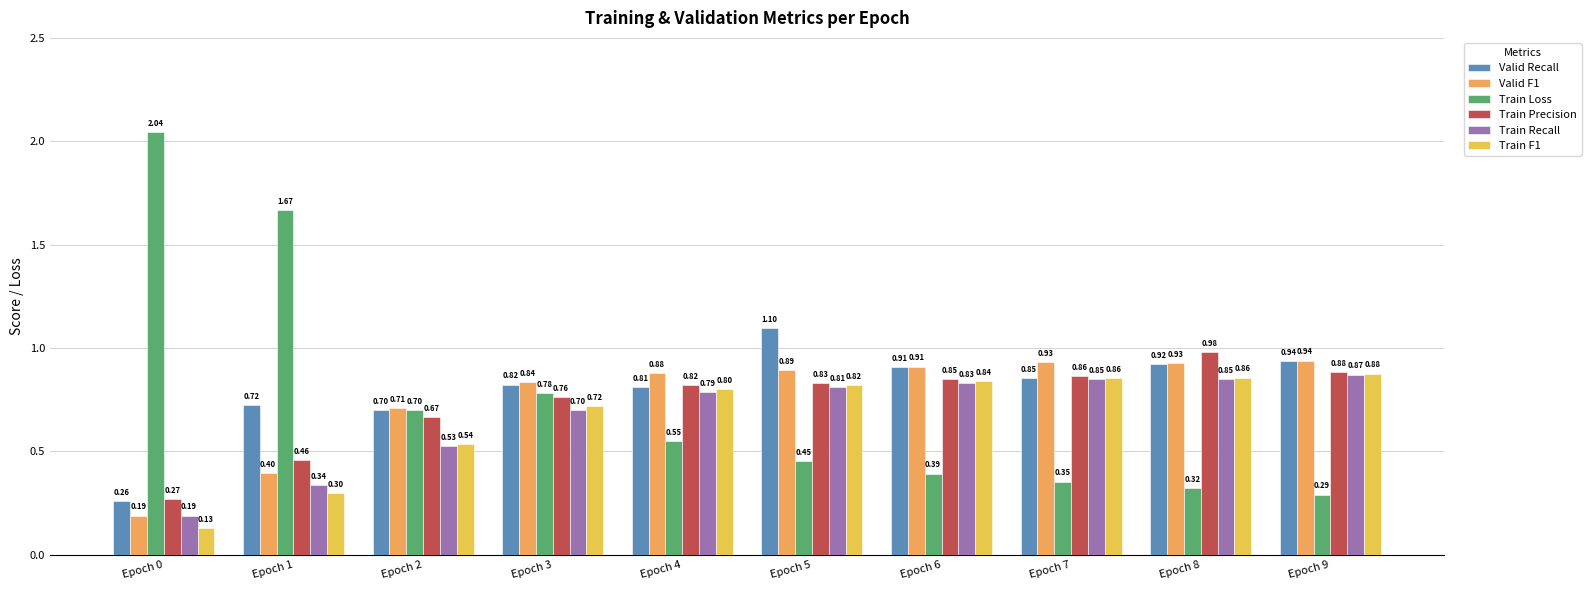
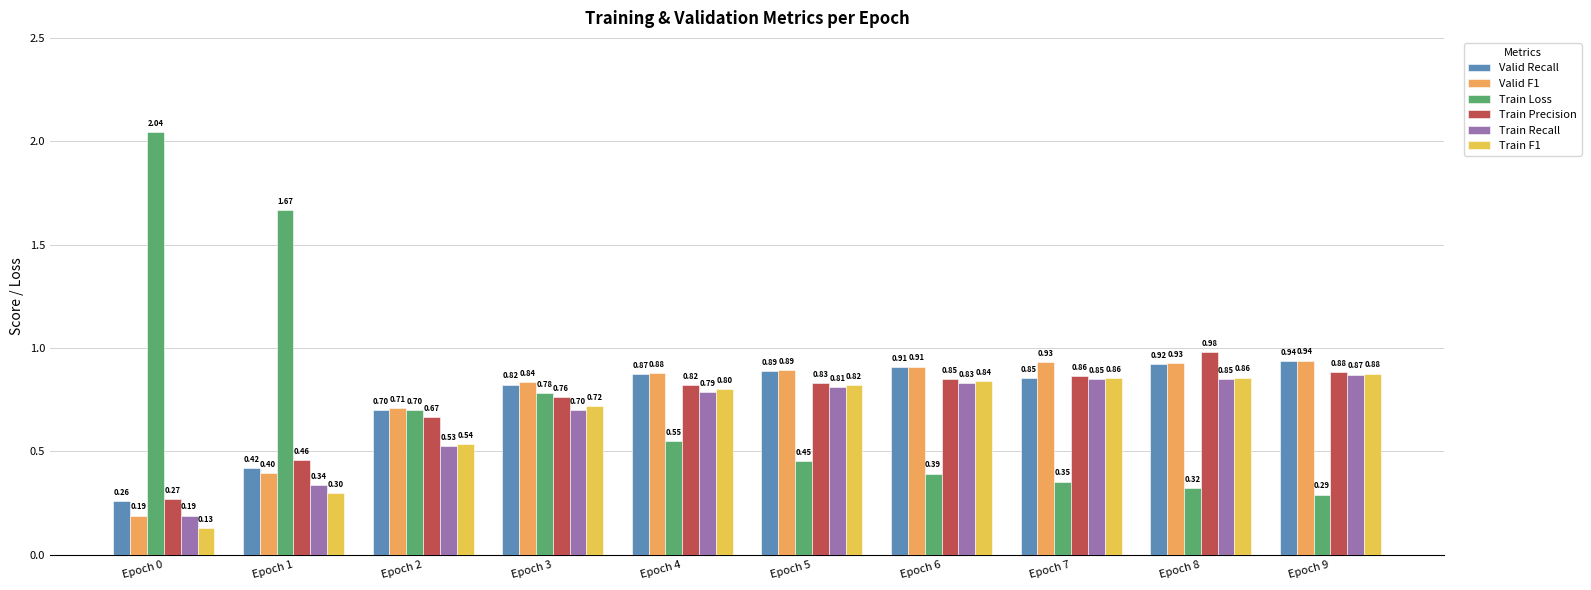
Valid Recall, Epoch 1: 0.72 -> 0.42
Valid Recall, Epoch 4: 0.81 -> 0.87
Valid Recall, Epoch 5: 1.10 -> 0.89
